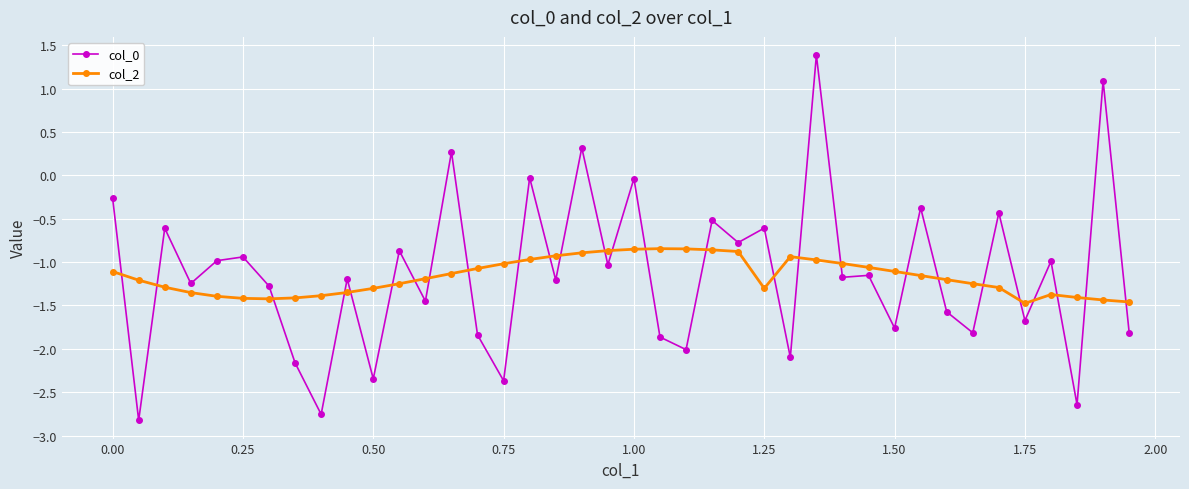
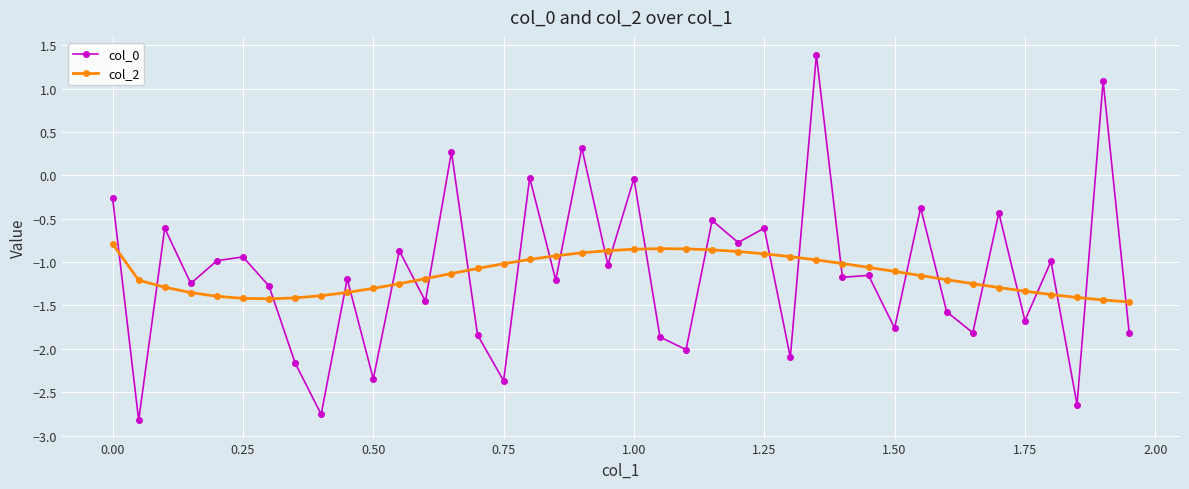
col_2, 0.00: -1.1 -> -0.8
col_2, 1.25: -1.3 -> -0.9
col_2, 1.75: -1.5 -> -1.3
